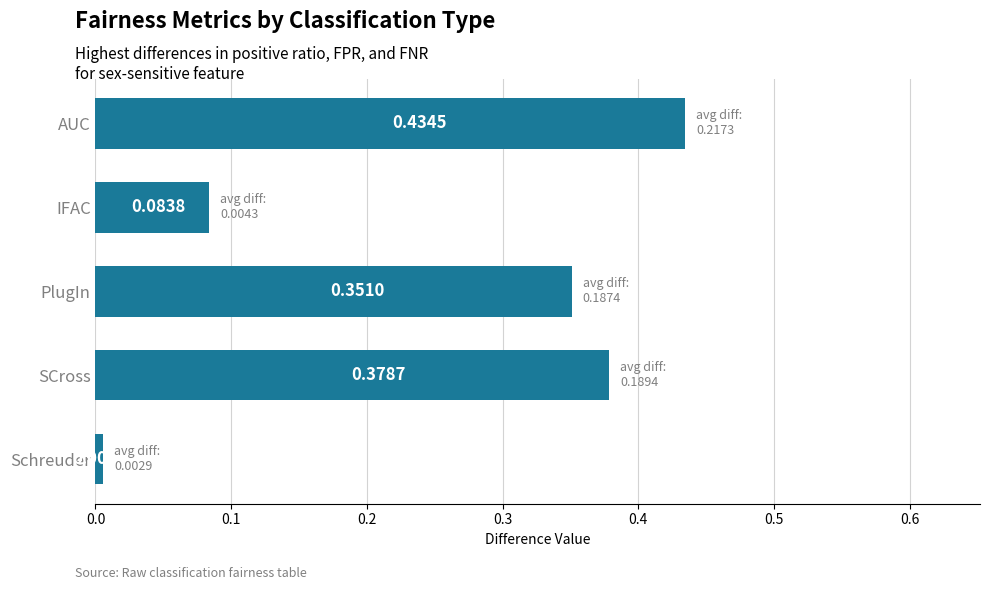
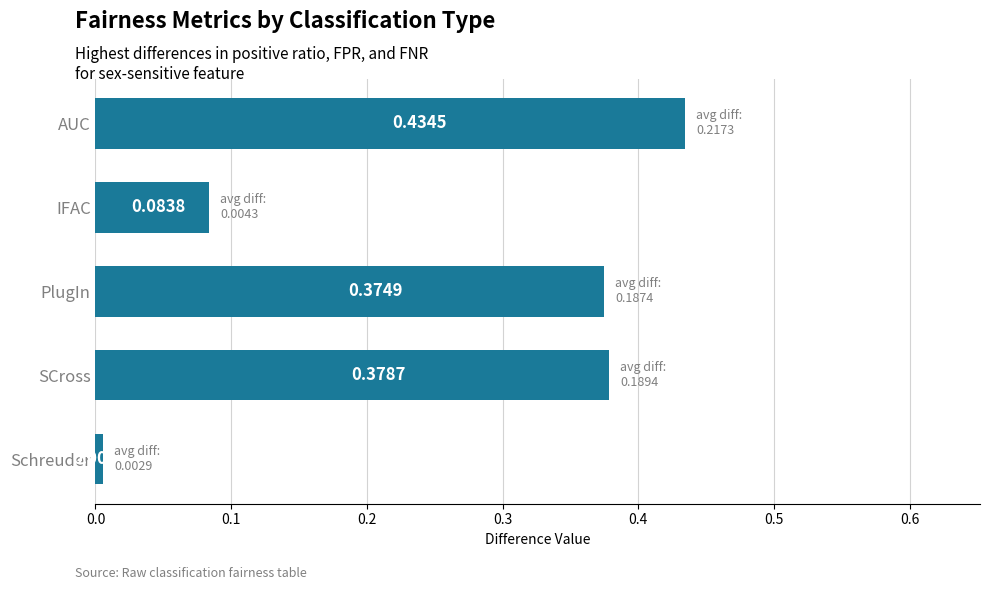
PlugIn: 0.3510 -> 0.3749
